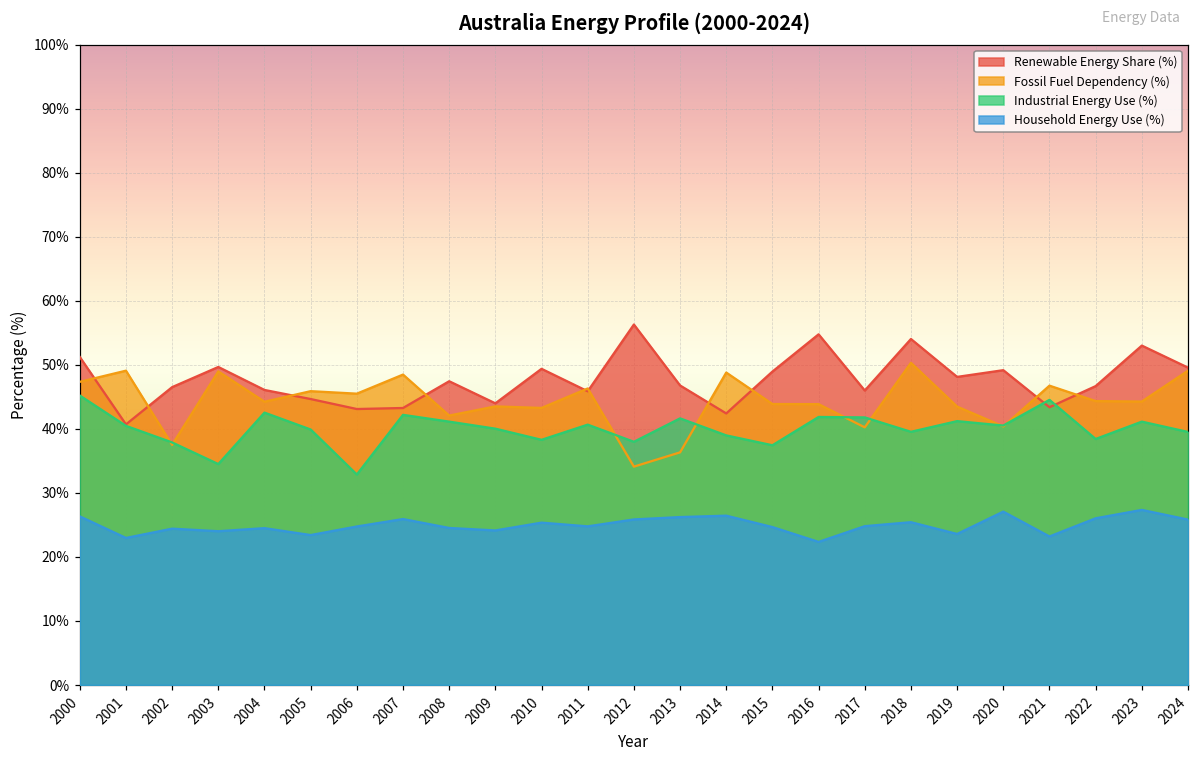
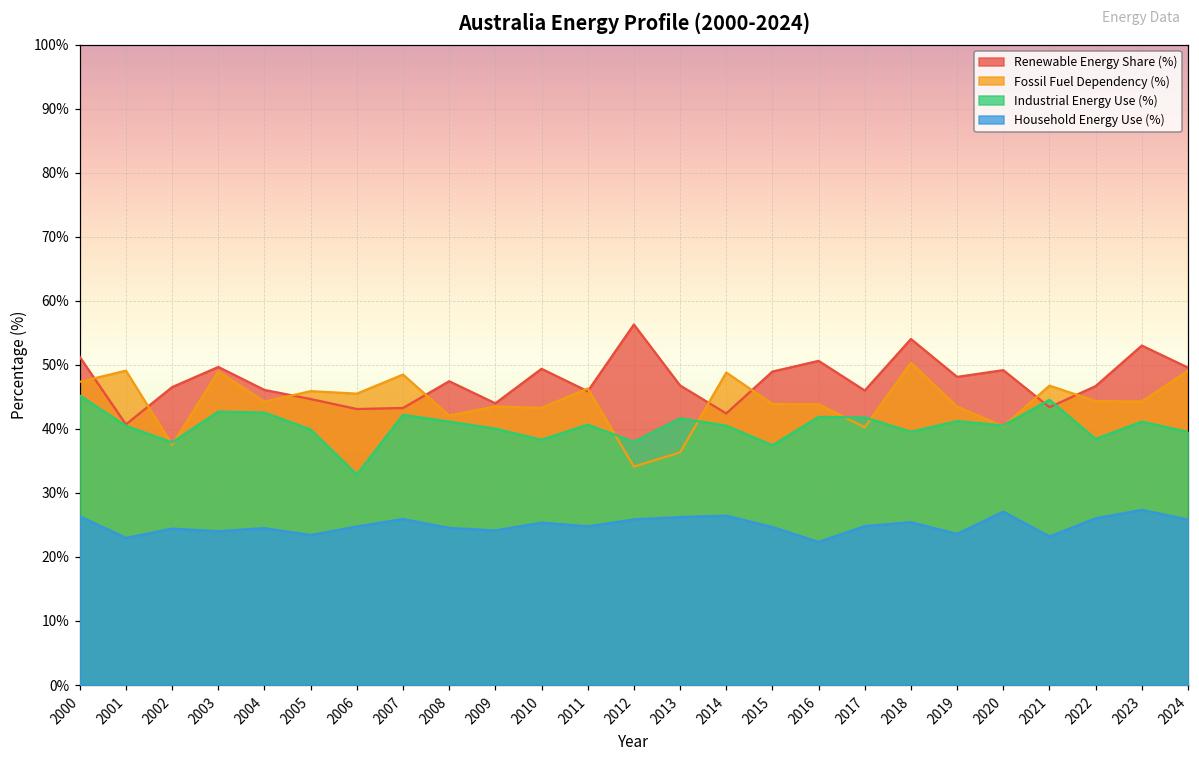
Industrial Energy Use (%), 2003: 35% -> 43%
Industrial Energy Use (%), 2014: 39% -> 41%
Renewable Energy Share (%), 2016: 55% -> 51%
